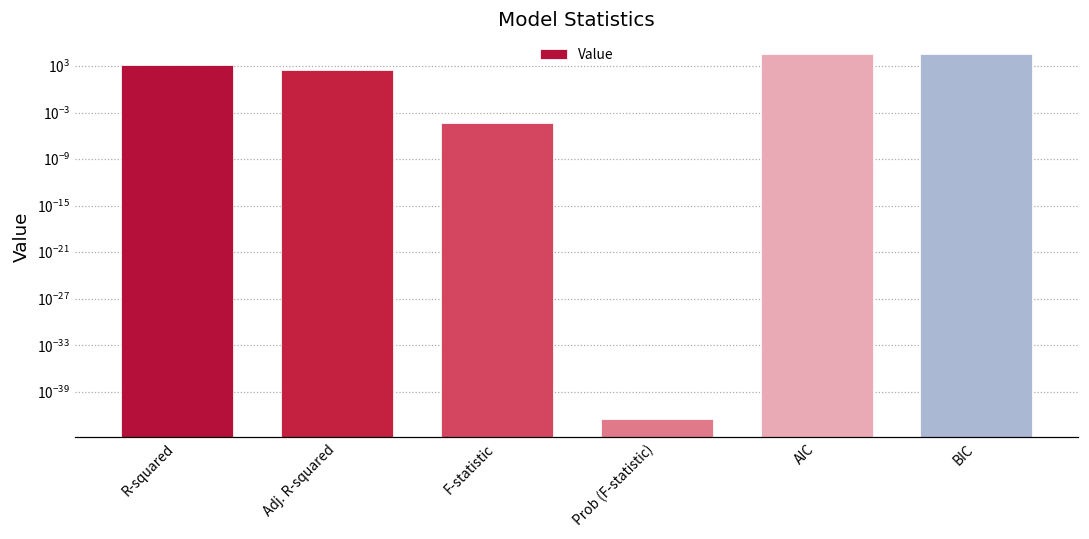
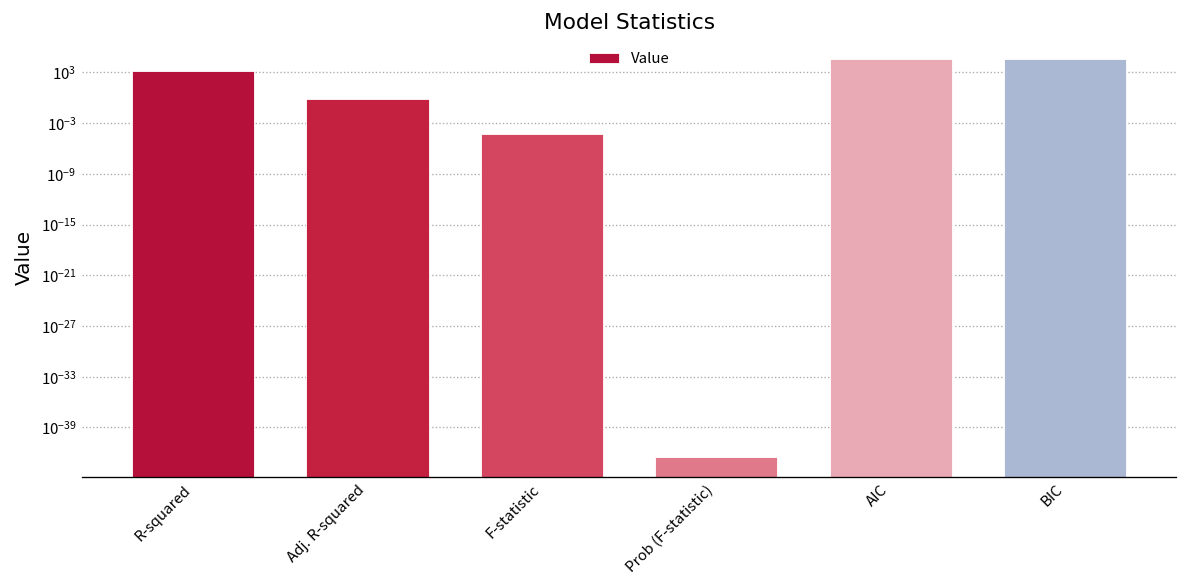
Adj. R-squared: 0 -> 1
